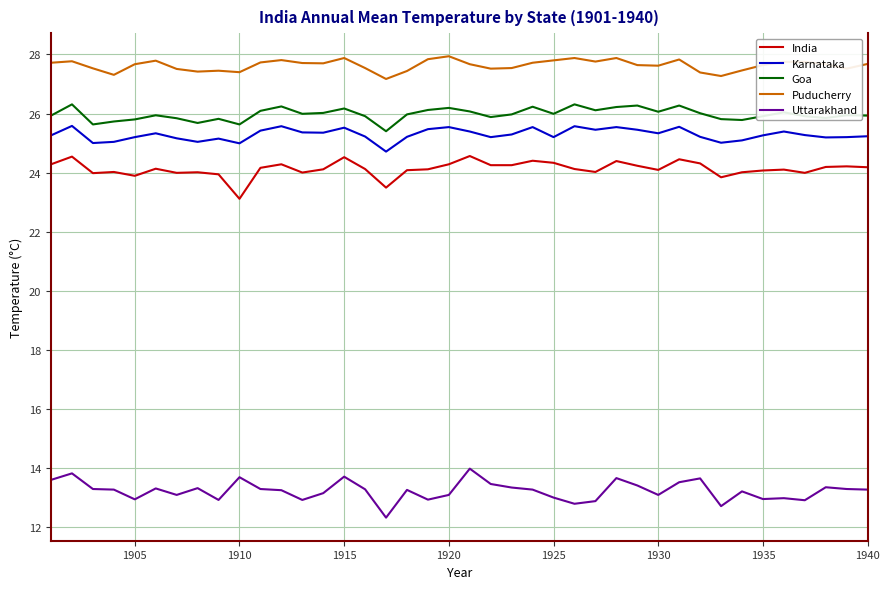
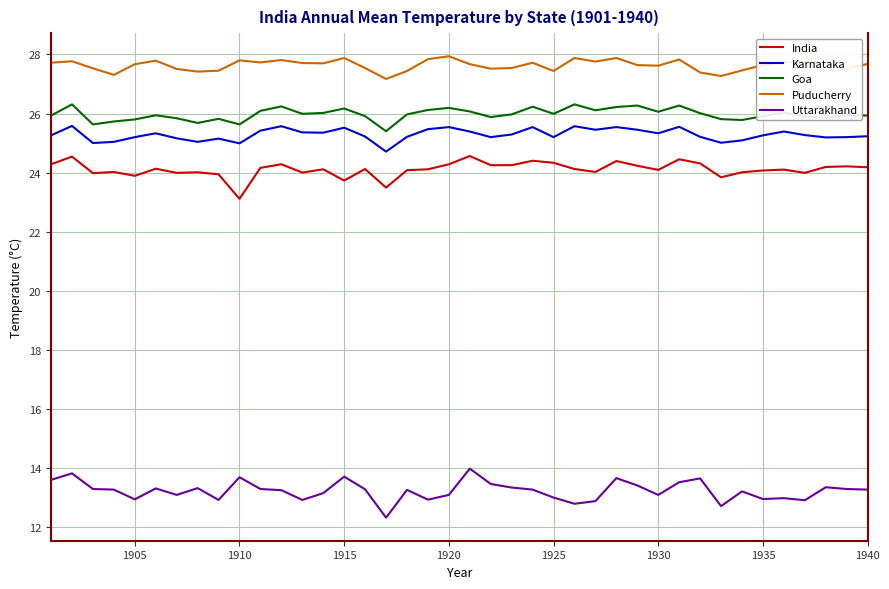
Puducherry, 1910: 27.4 -> 27.8
India, 1915: 24.5 -> 23.7
Puducherry, 1925: 27.8 -> 27.4
